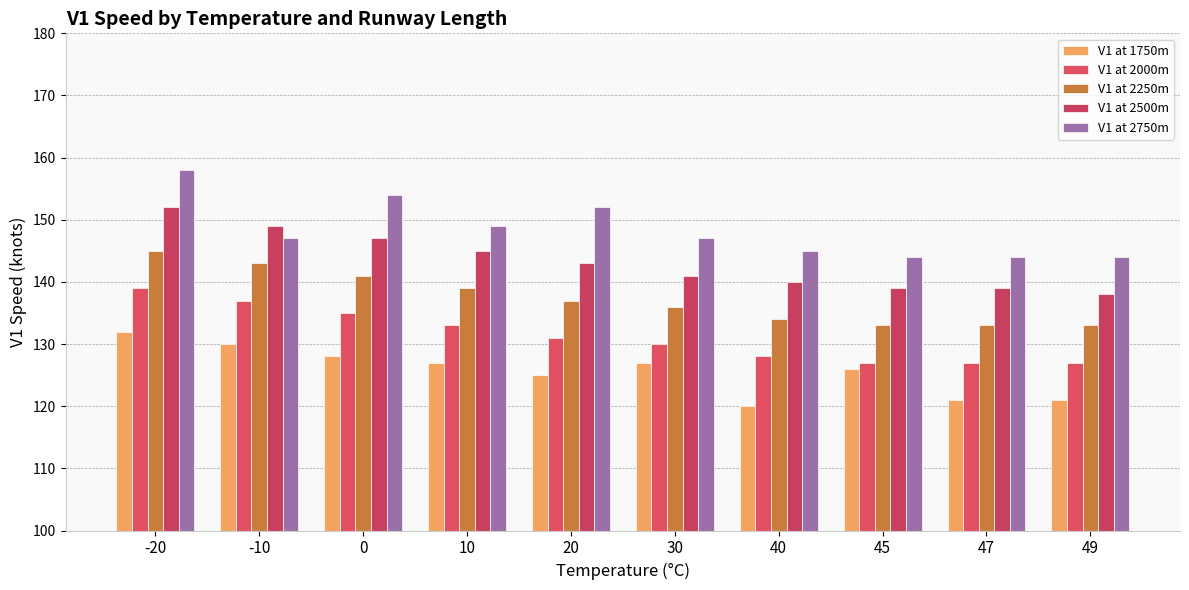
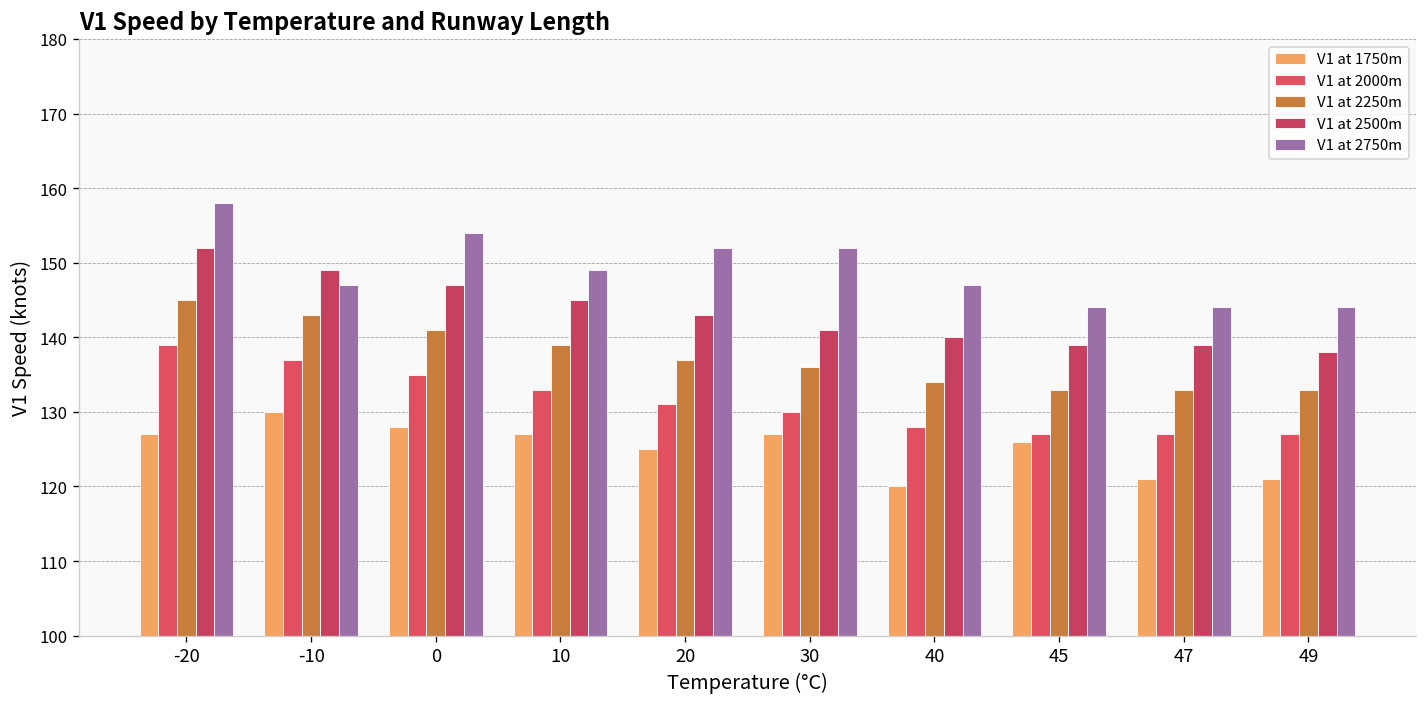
V1 at 1750m, -20: 132 -> 127
V1 at 2750m, 30: 147 -> 152
V1 at 2750m, 40: 145 -> 147
